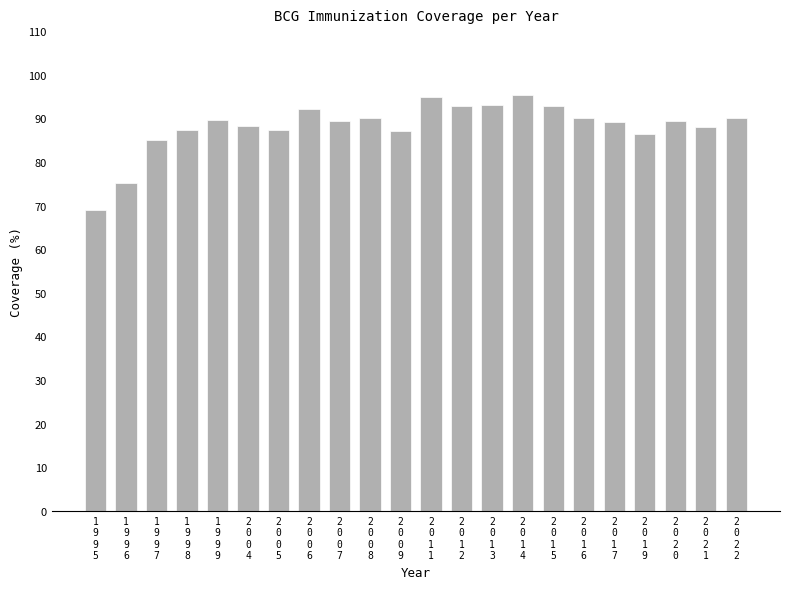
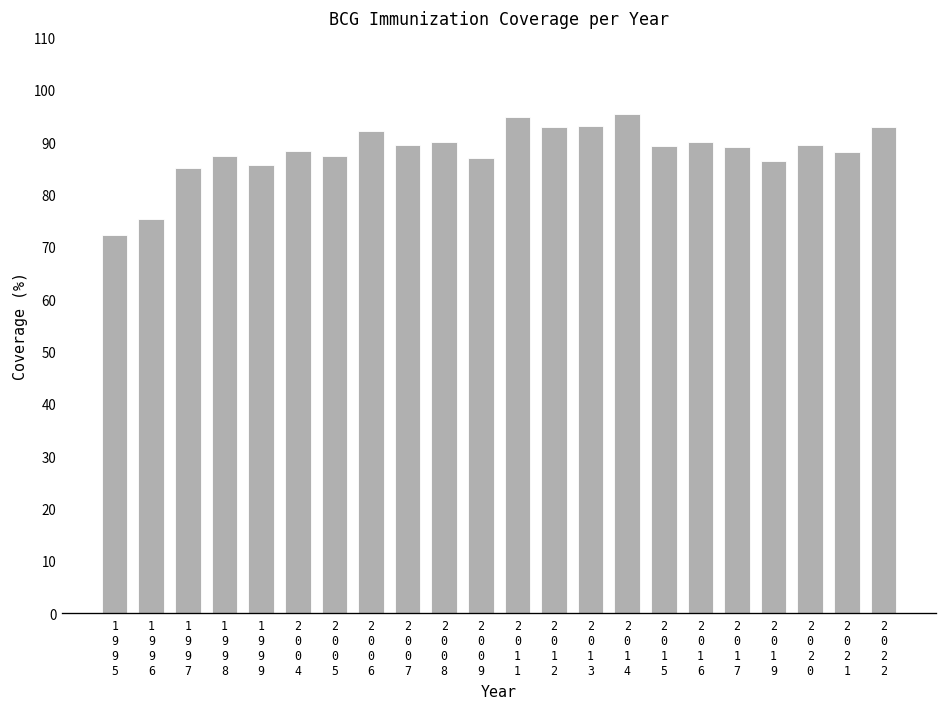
1 9 9 5: 69 -> 72
1 9 9 9: 90 -> 86
2 0 1 5: 93 -> 89
2 0 2 2: 90 -> 93
